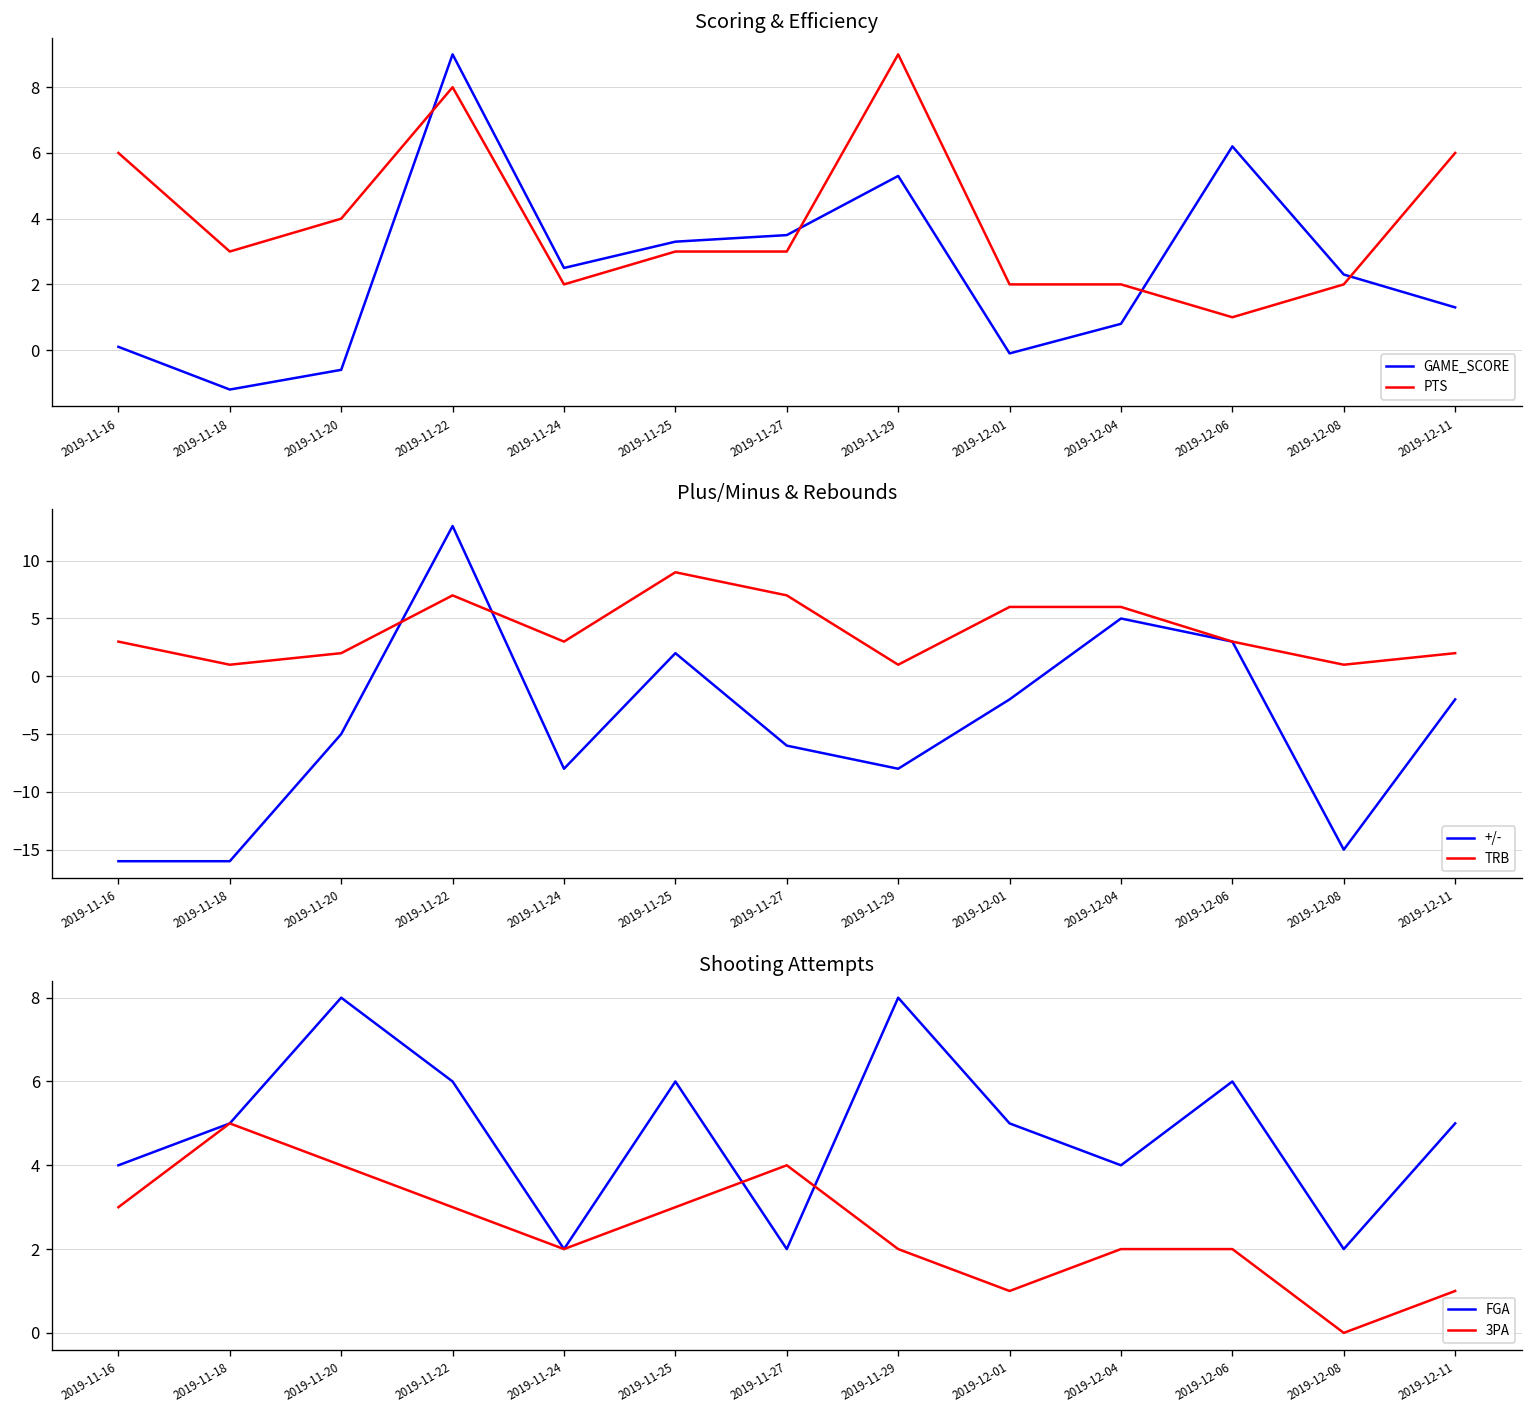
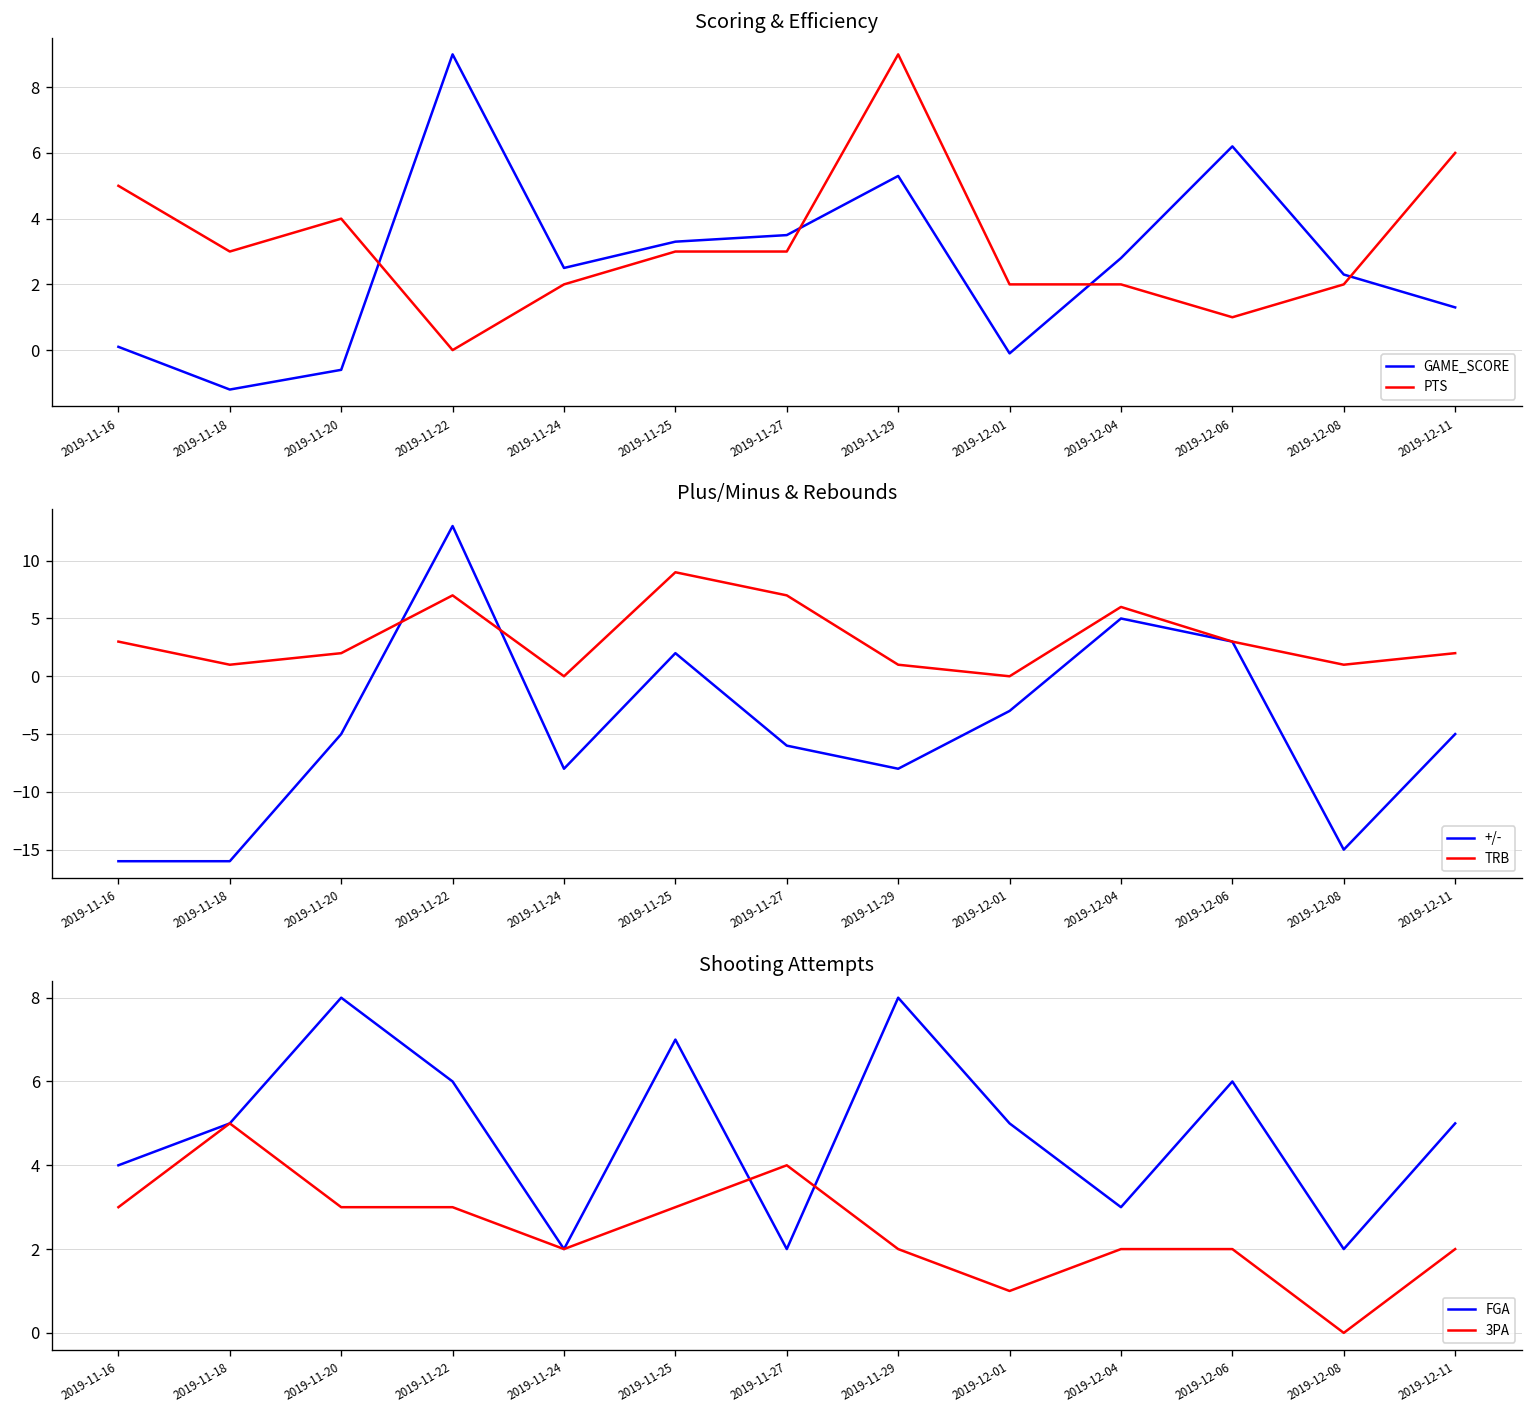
Scoring & Efficiency, PTS, 2019-11-16: 6 -> 5
Scoring & Efficiency, PTS, 2019-11-22: 8 -> 0
Scoring & Efficiency, GAME_SCORE, 2019-12-04: 0.8 -> 2.8
Plus/Minus & Rebounds, TRB, 2019-11-24: 3 -> 0
Plus/Minus & Rebounds, +/-, 2019-12-01: -2 -> -3
Plus/Minus & Rebounds, TRB, 2019-12-01: 6 -> 0
Plus/Minus & Rebounds, +/-, 2019-12-11: -2 -> -5
Shooting Attempts, 3PA, 2019-11-20: 4 -> 3
Shooting Attempts, FGA, 2019-11-25: 6 -> 7
Shooting Attempts, FGA, 2019-12-04: 4 -> 3
Shooting Attempts, 3PA, 2019-12-11: 1 -> 2
